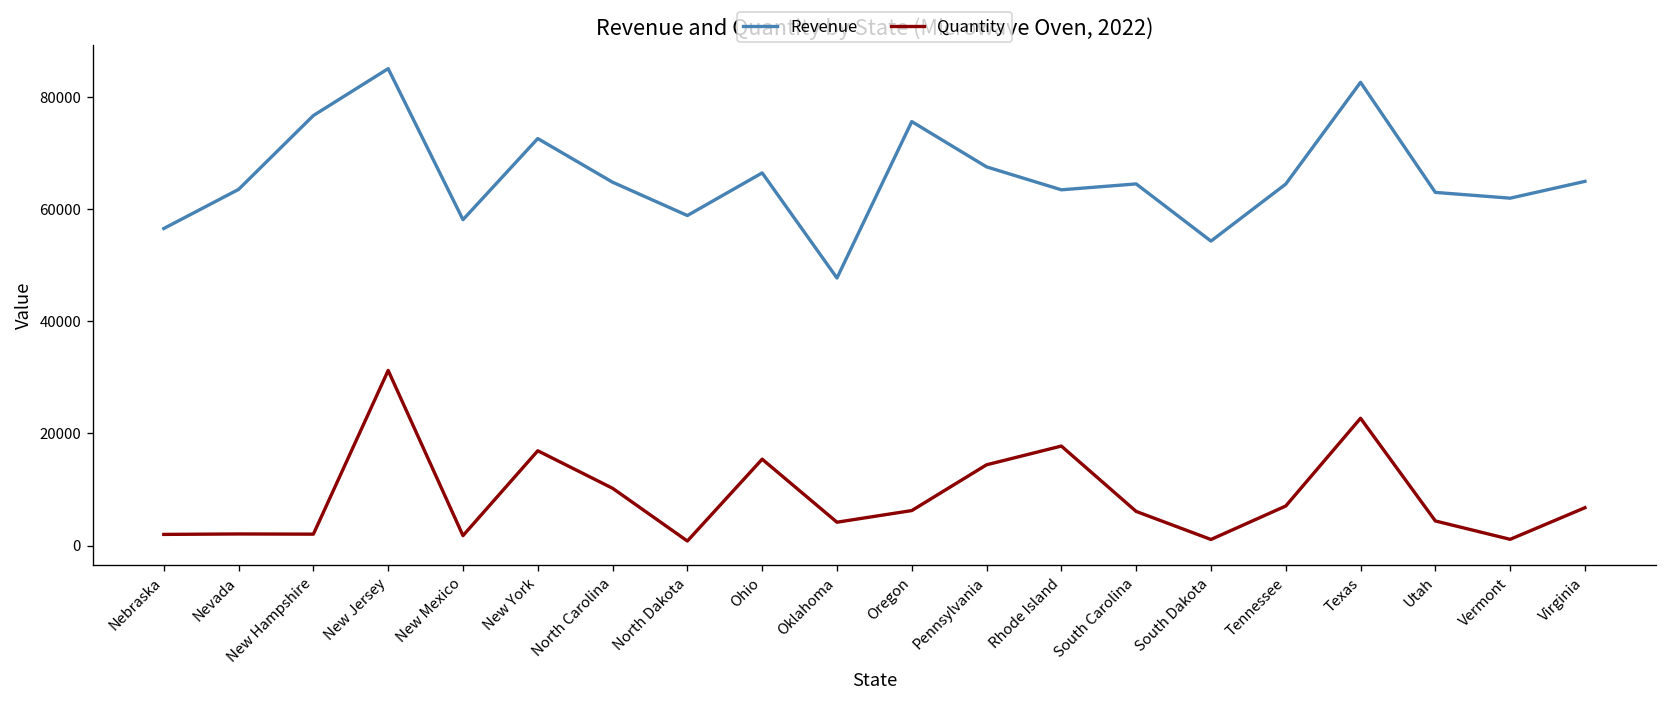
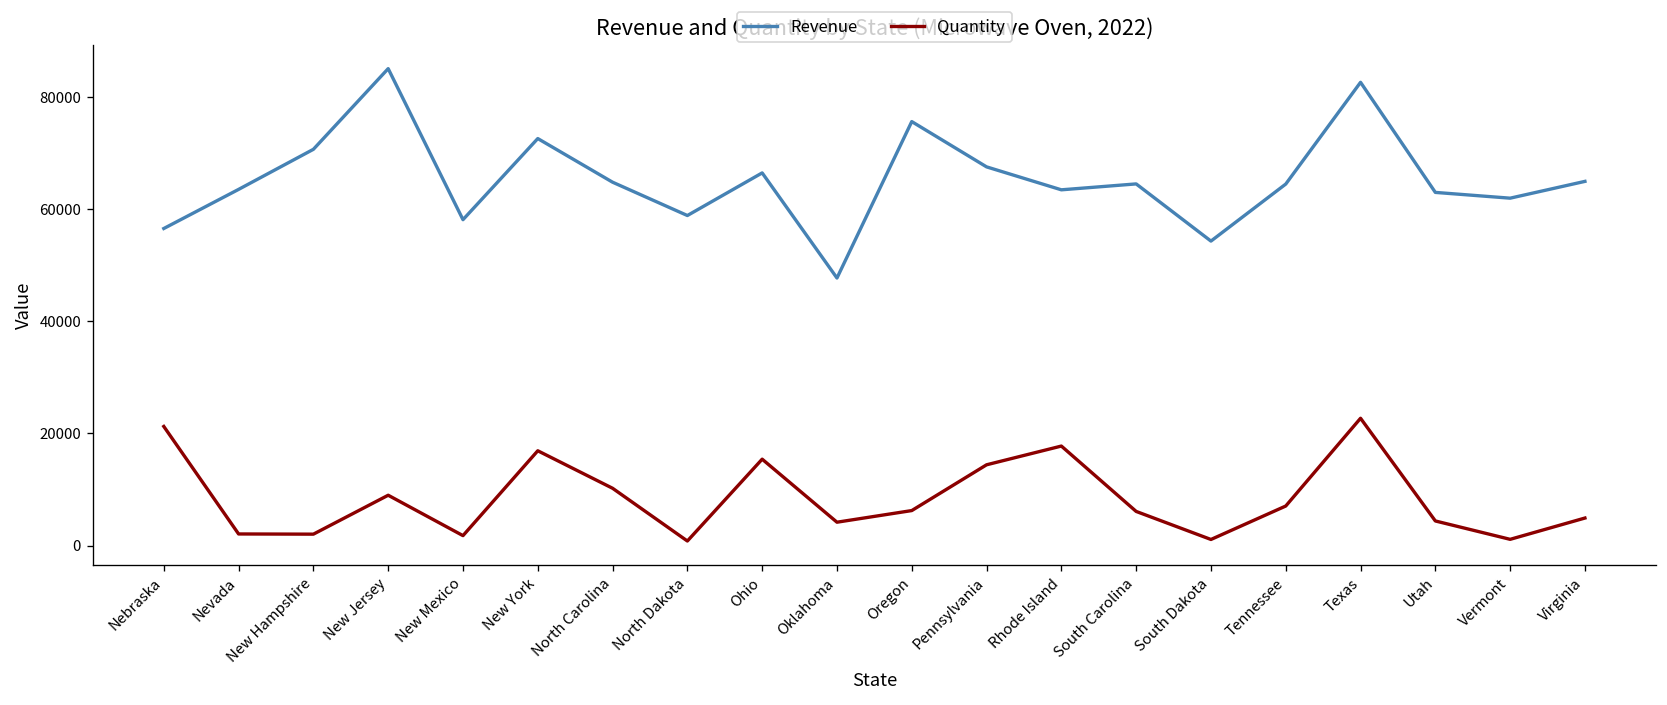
Quantity, Nebraska: 2000 -> 21000
Revenue, New Hampshire: 77000 -> 71000
Quantity, New Jersey: 31000 -> 9000
Quantity, Virginia: 7000 -> 5000
